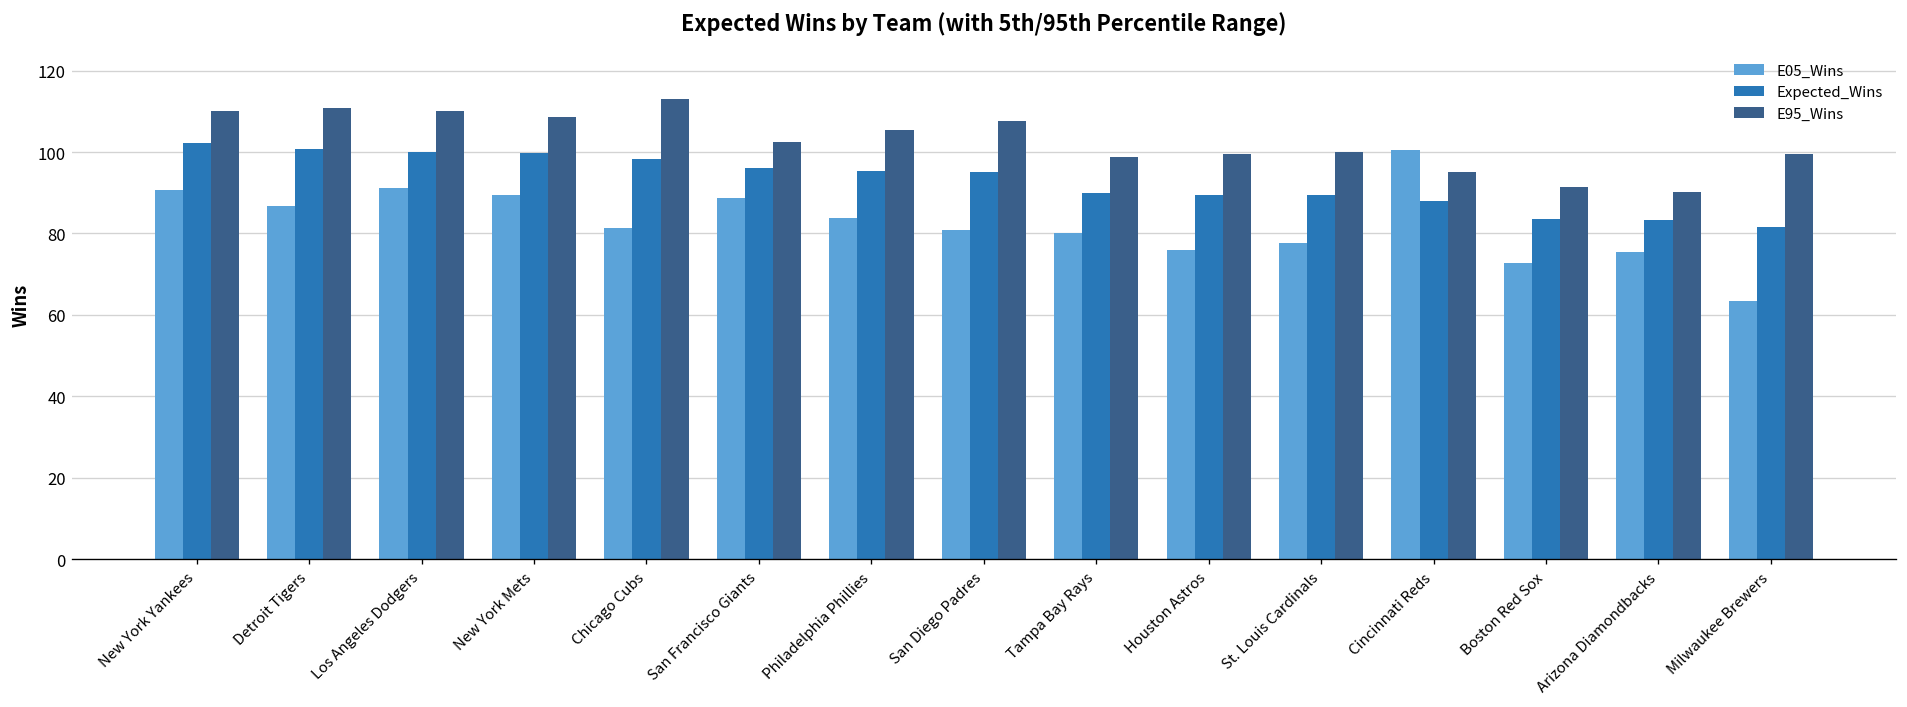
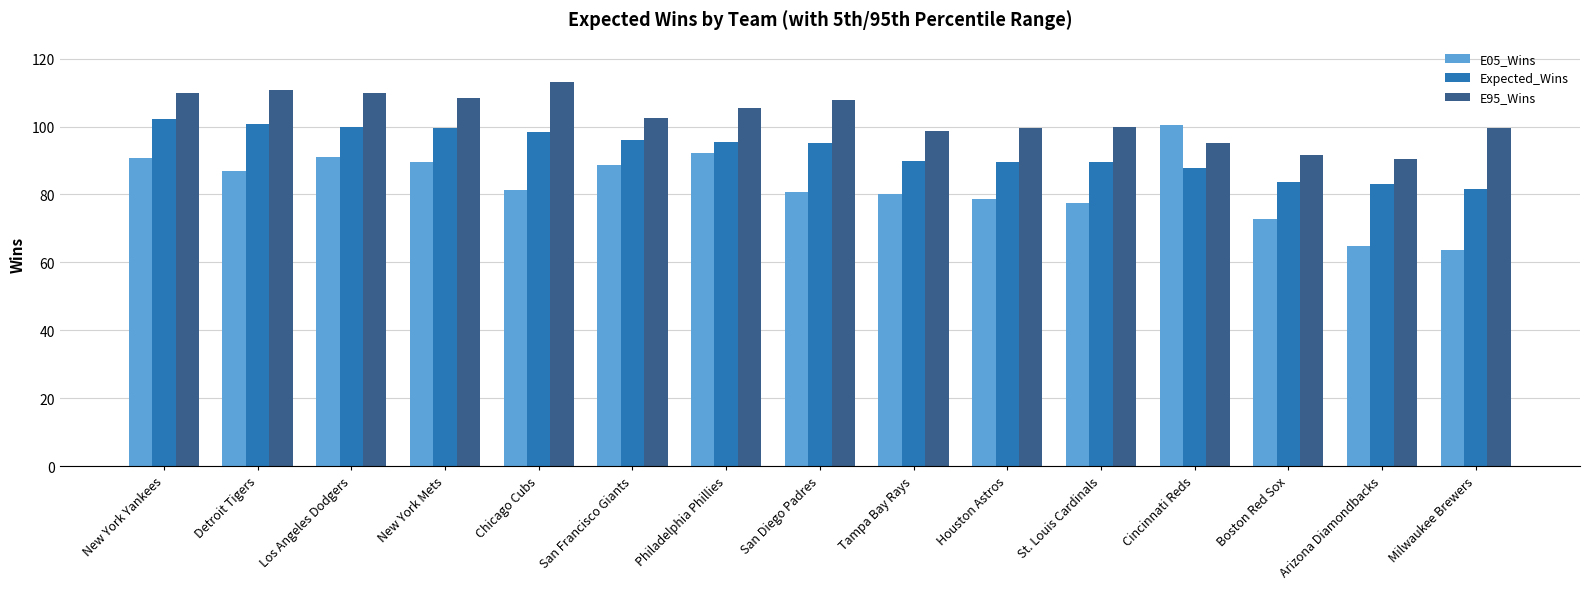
E05_Wins, Philadelphia Phillies: 84 -> 92
E05_Wins, Houston Astros: 76 -> 79
E05_Wins, Arizona Diamondbacks: 76 -> 65
